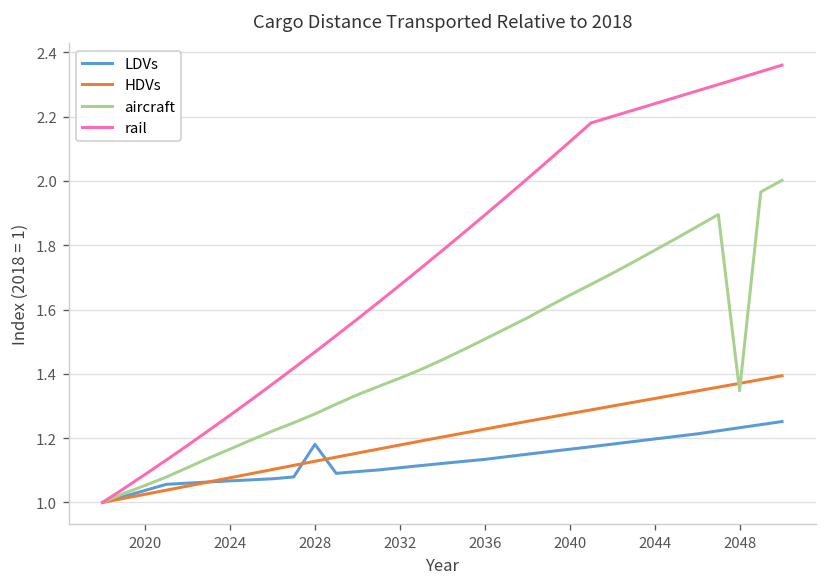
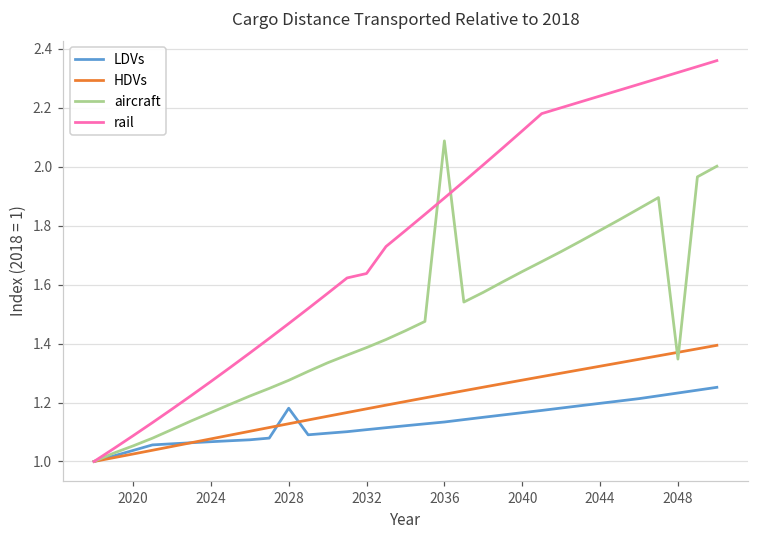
rail, 2032: 1.68 -> 1.64
aircraft, 2036: 1.51 -> 2.09
